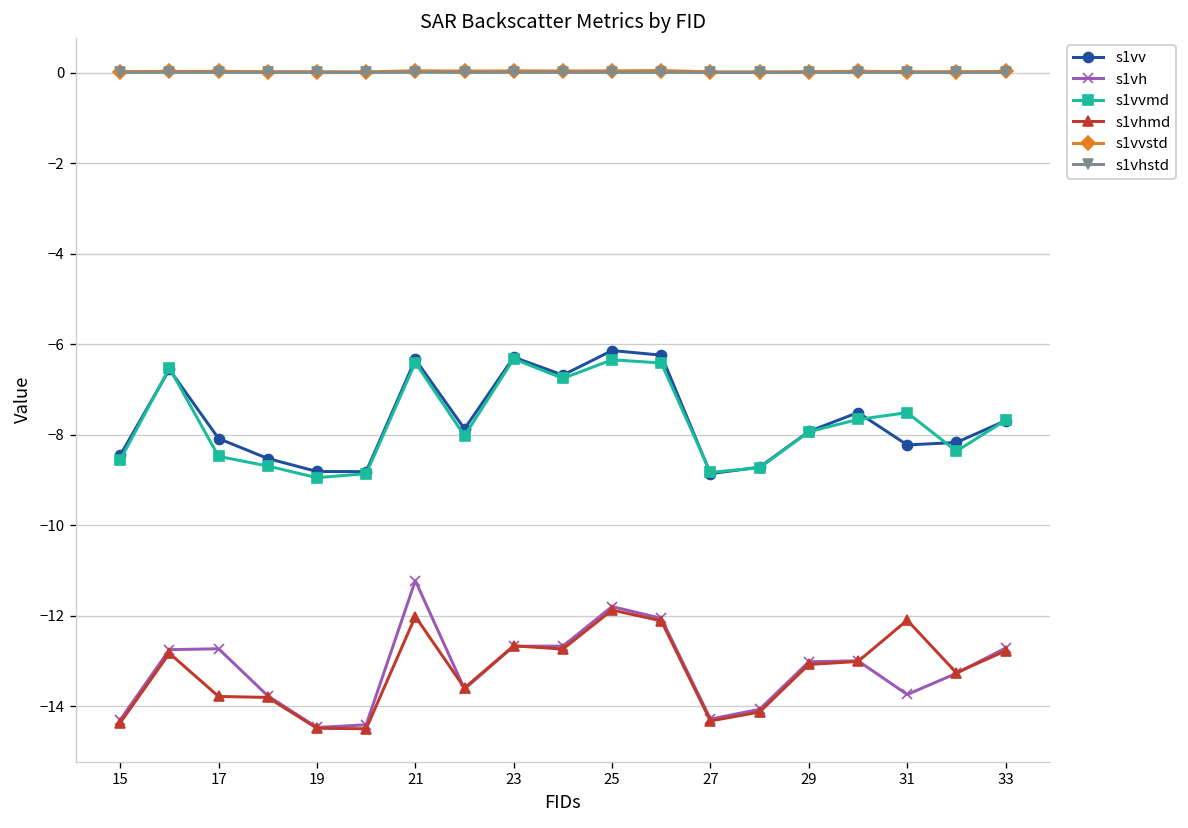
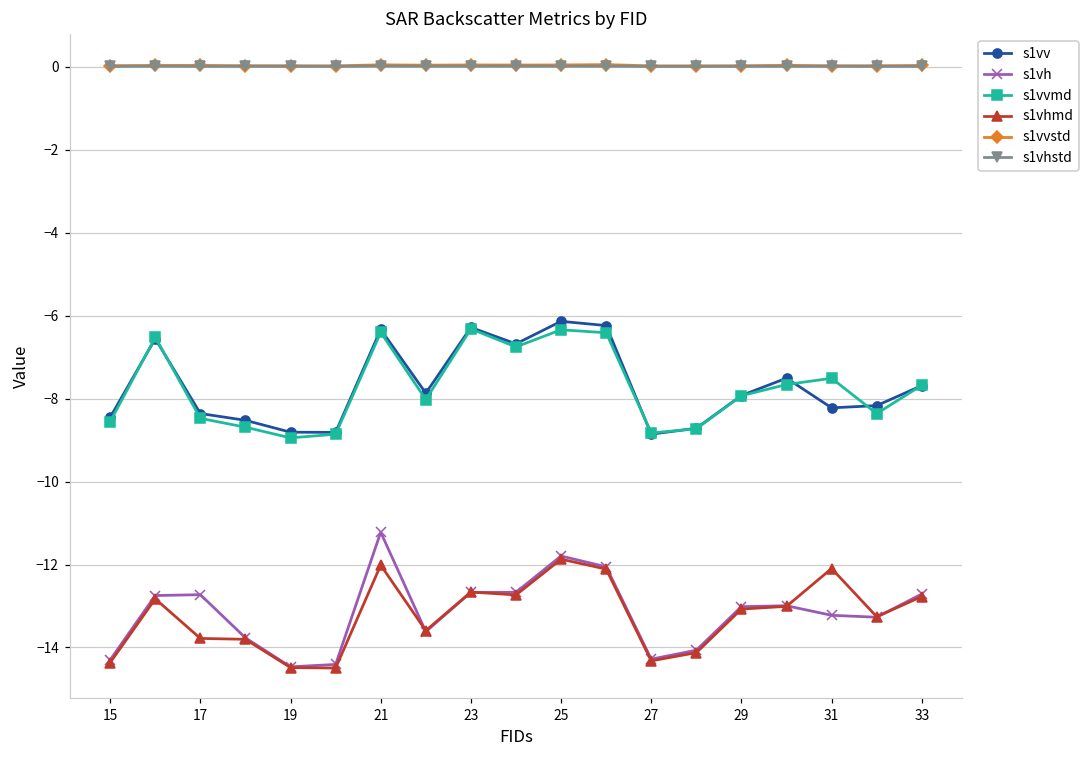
s1vv, 17: -8.1 -> -8.4
s1vh, 31: -13.7 -> -13.2
